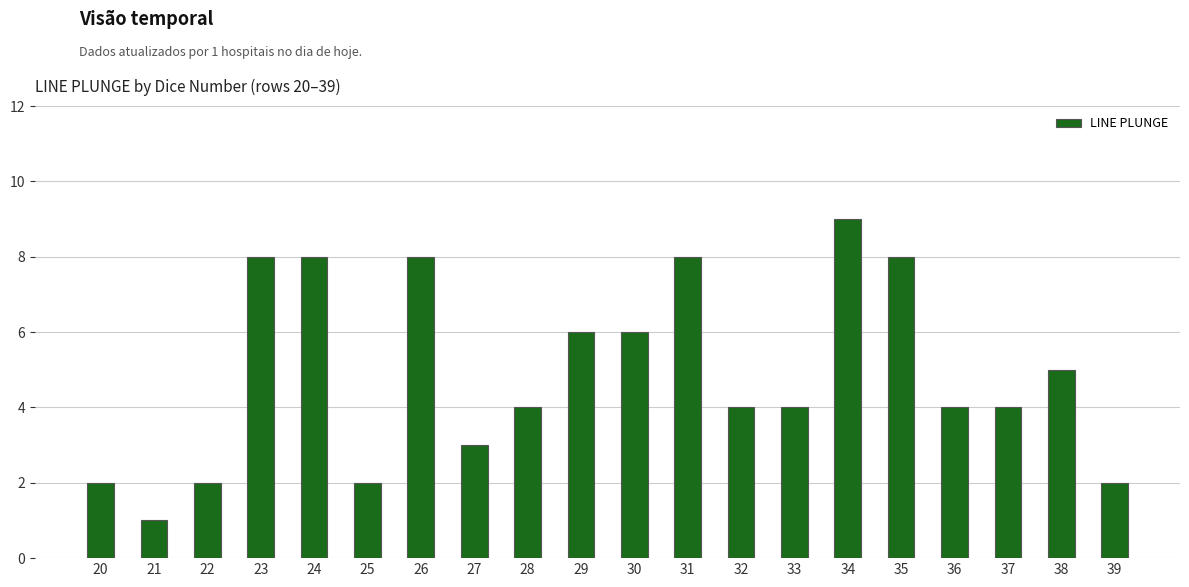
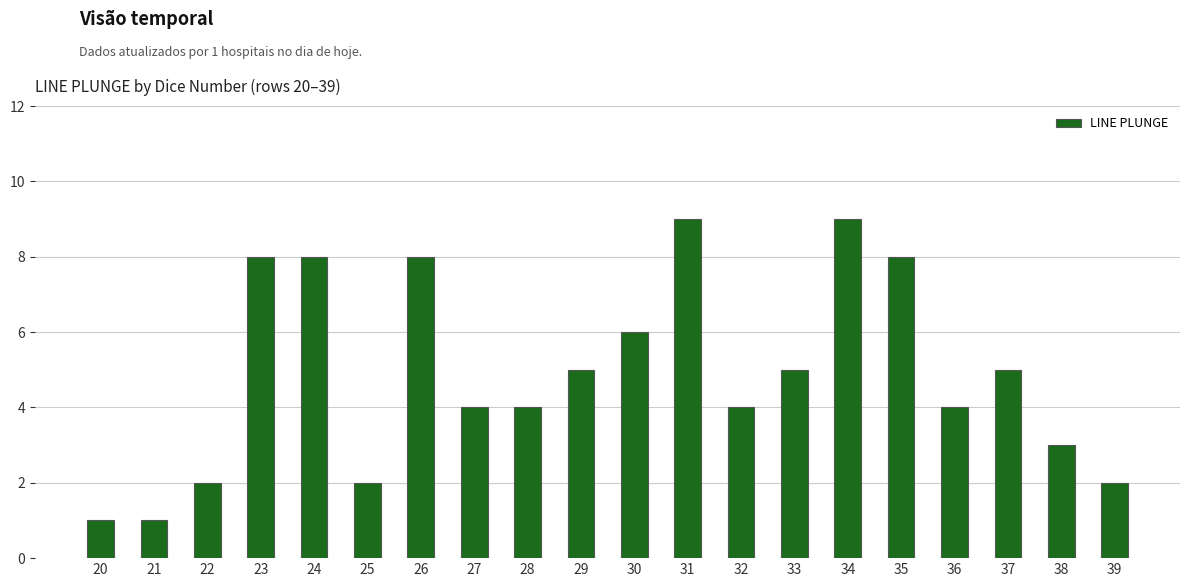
20: 2 -> 1
27: 3 -> 4
29: 6 -> 5
31: 8 -> 9
33: 4 -> 5
37: 4 -> 5
38: 5 -> 3
